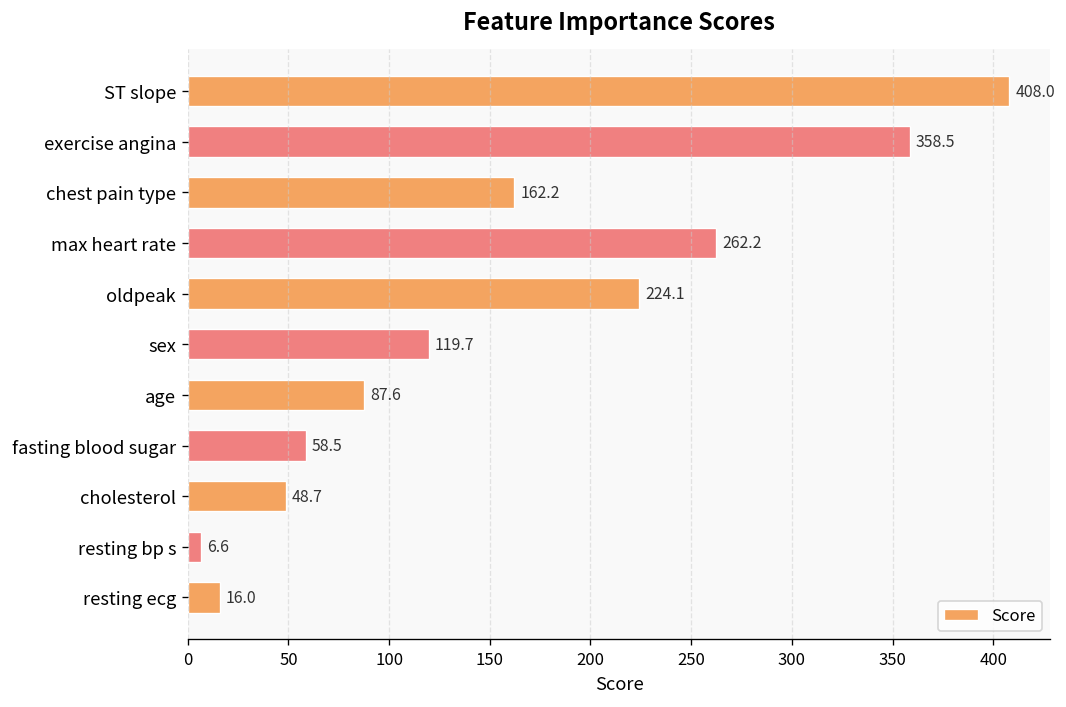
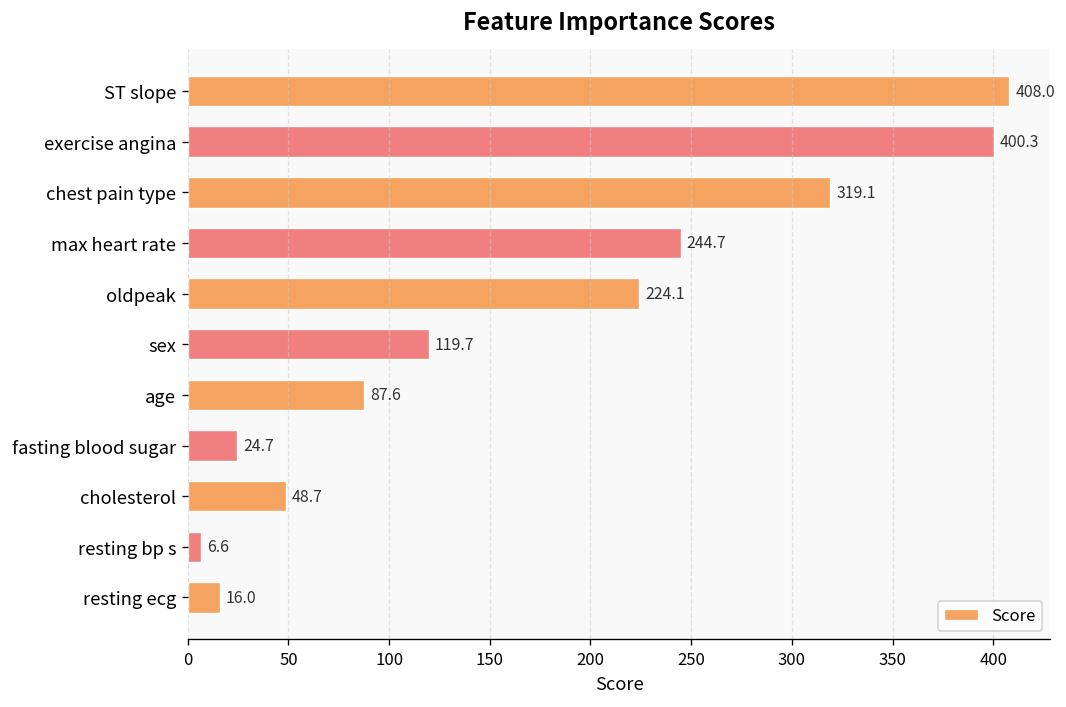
exercise angina: 358.5 -> 400.3
chest pain type: 162.2 -> 319.1
max heart rate: 262.2 -> 244.7
fasting blood sugar: 58.5 -> 24.7
